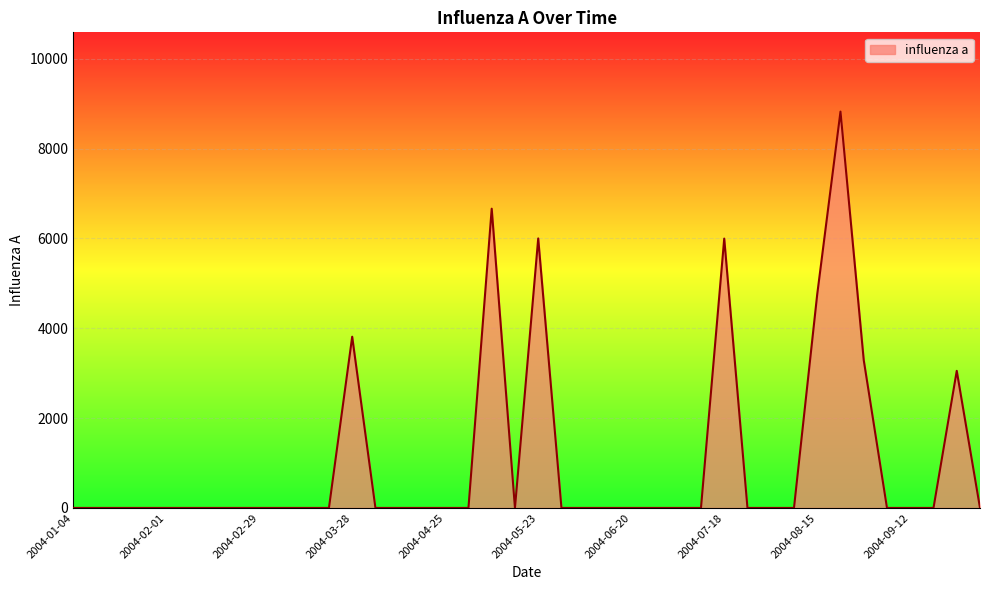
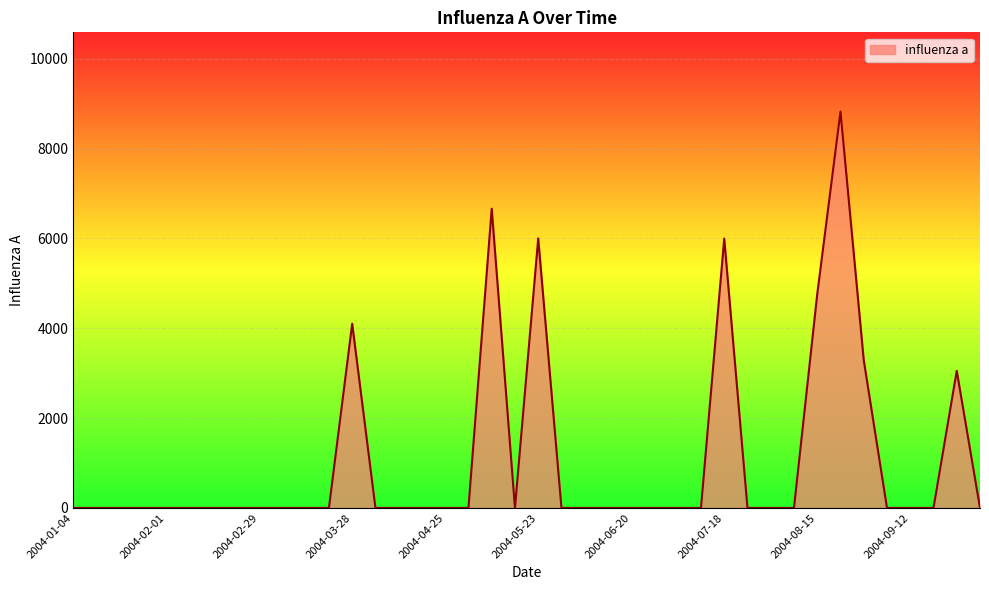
2004-03-28: 3800 -> 4100
